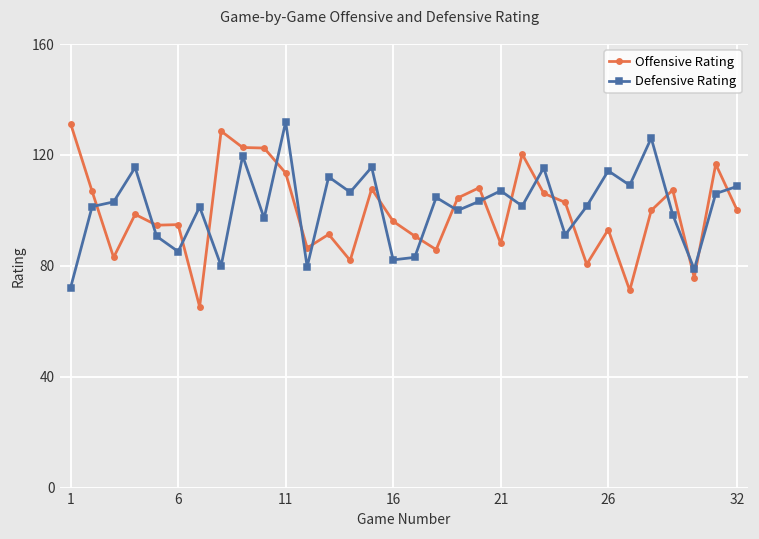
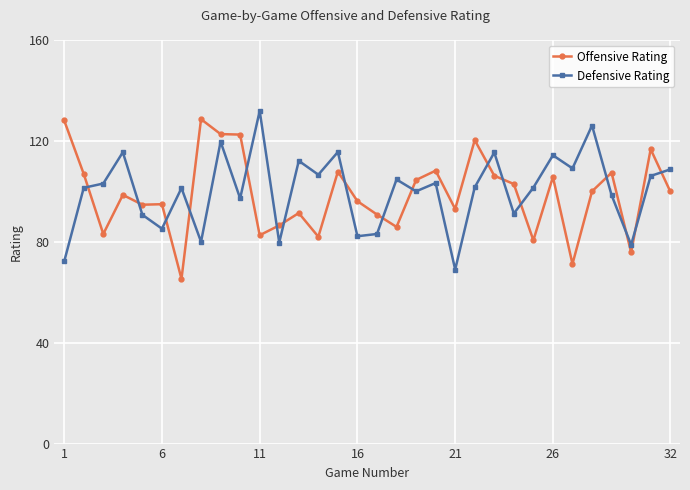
Offensive Rating, 1: 131 -> 128
Offensive Rating, 11: 114 -> 83
Offensive Rating, 21: 88 -> 93
Defensive Rating, 21: 107 -> 69
Offensive Rating, 26: 93 -> 106
